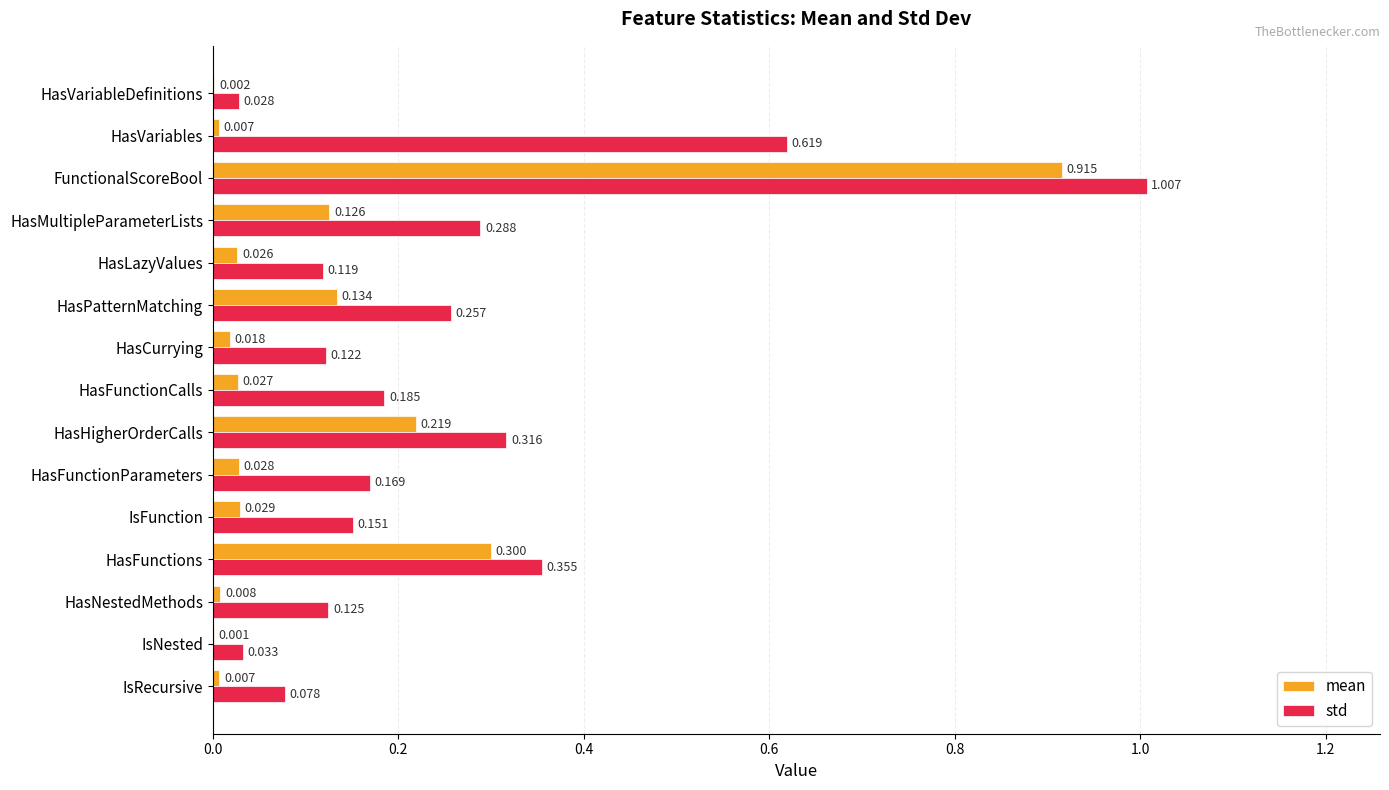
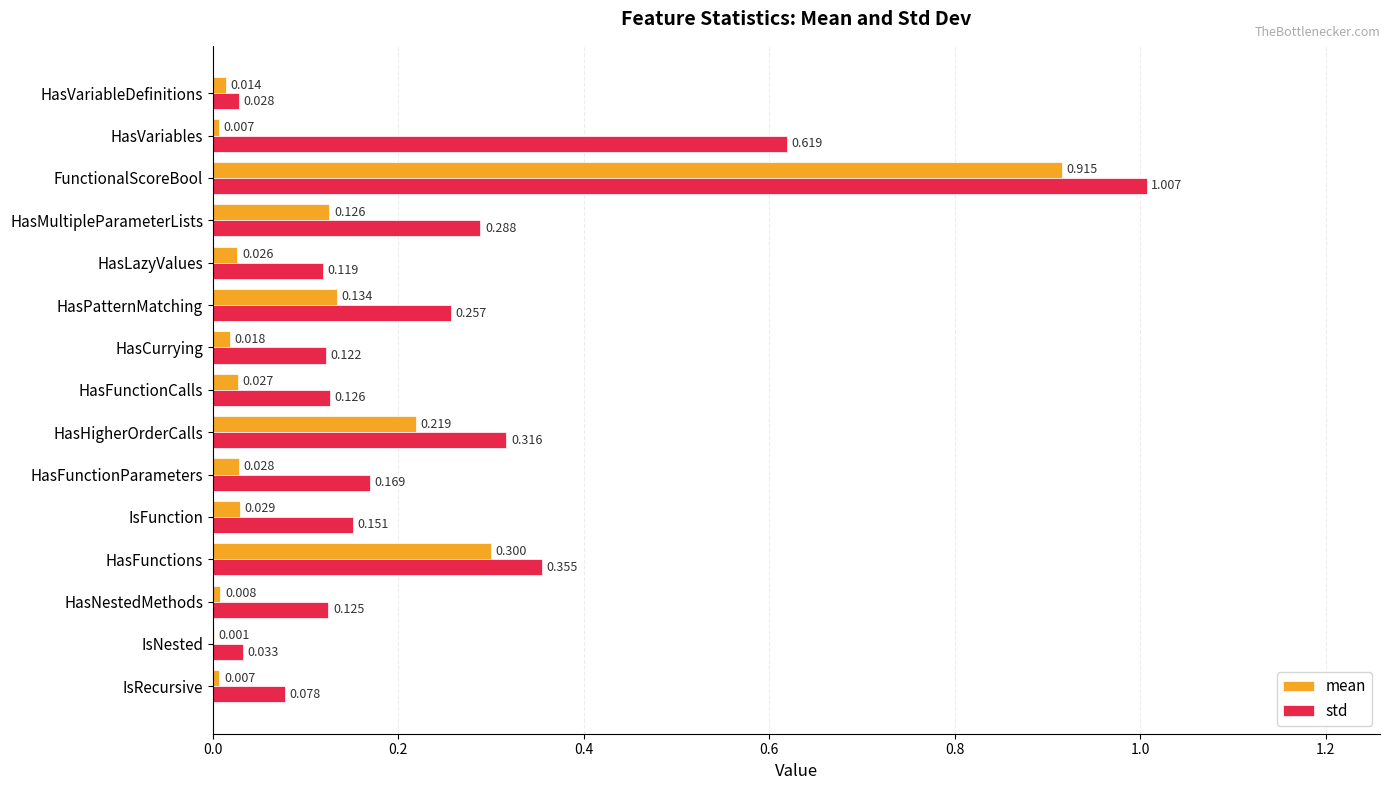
mean, HasVariableDefinitions: 0.002 -> 0.014
std, HasFunctionCalls: 0.185 -> 0.126
